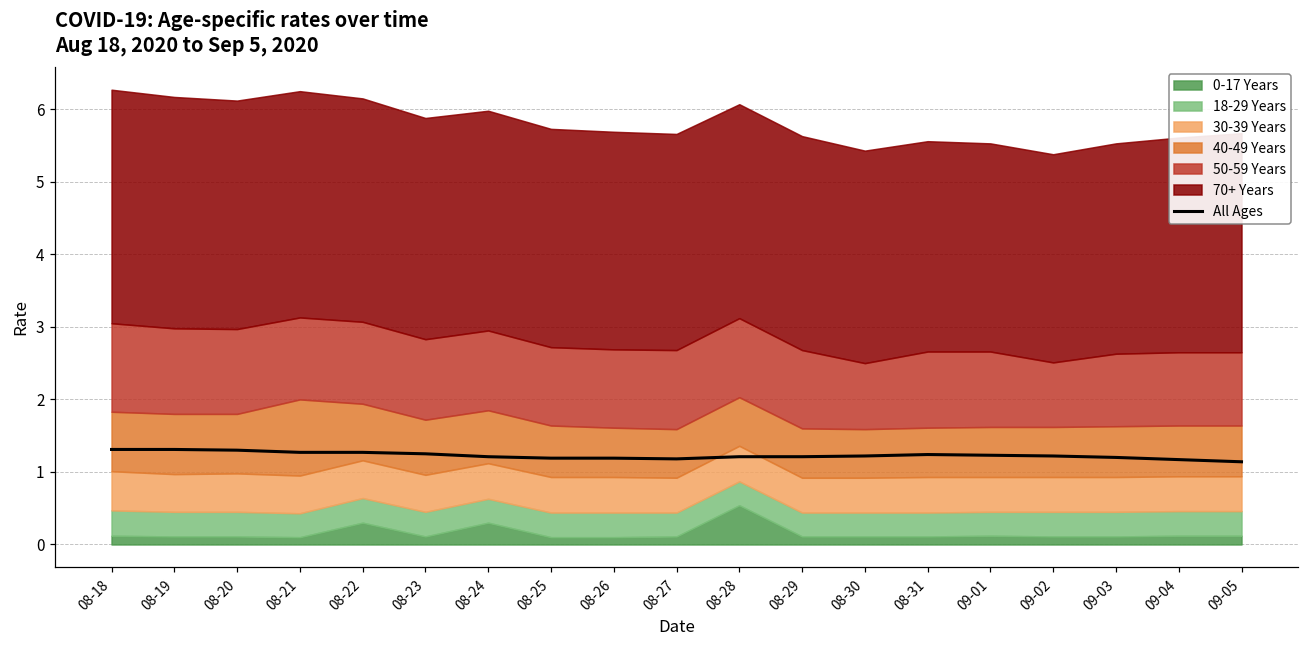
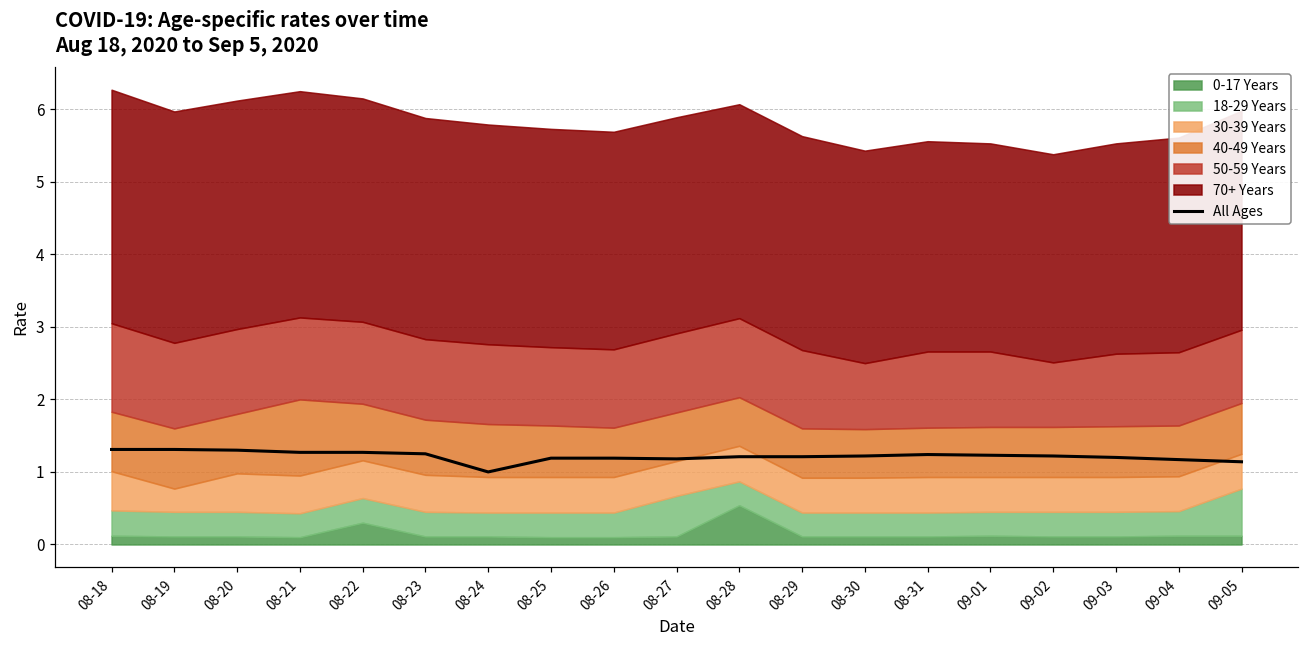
30-39 Years, 08-19: 0.5 -> 0.3
All Ages, 08-24: 1.2 -> 1.0
0-17 Years, 08-24: 0.3 -> 0.1
18-29 Years, 08-27: 0.3 -> 0.6
18-29 Years, 09-05: 0.3 -> 0.7
